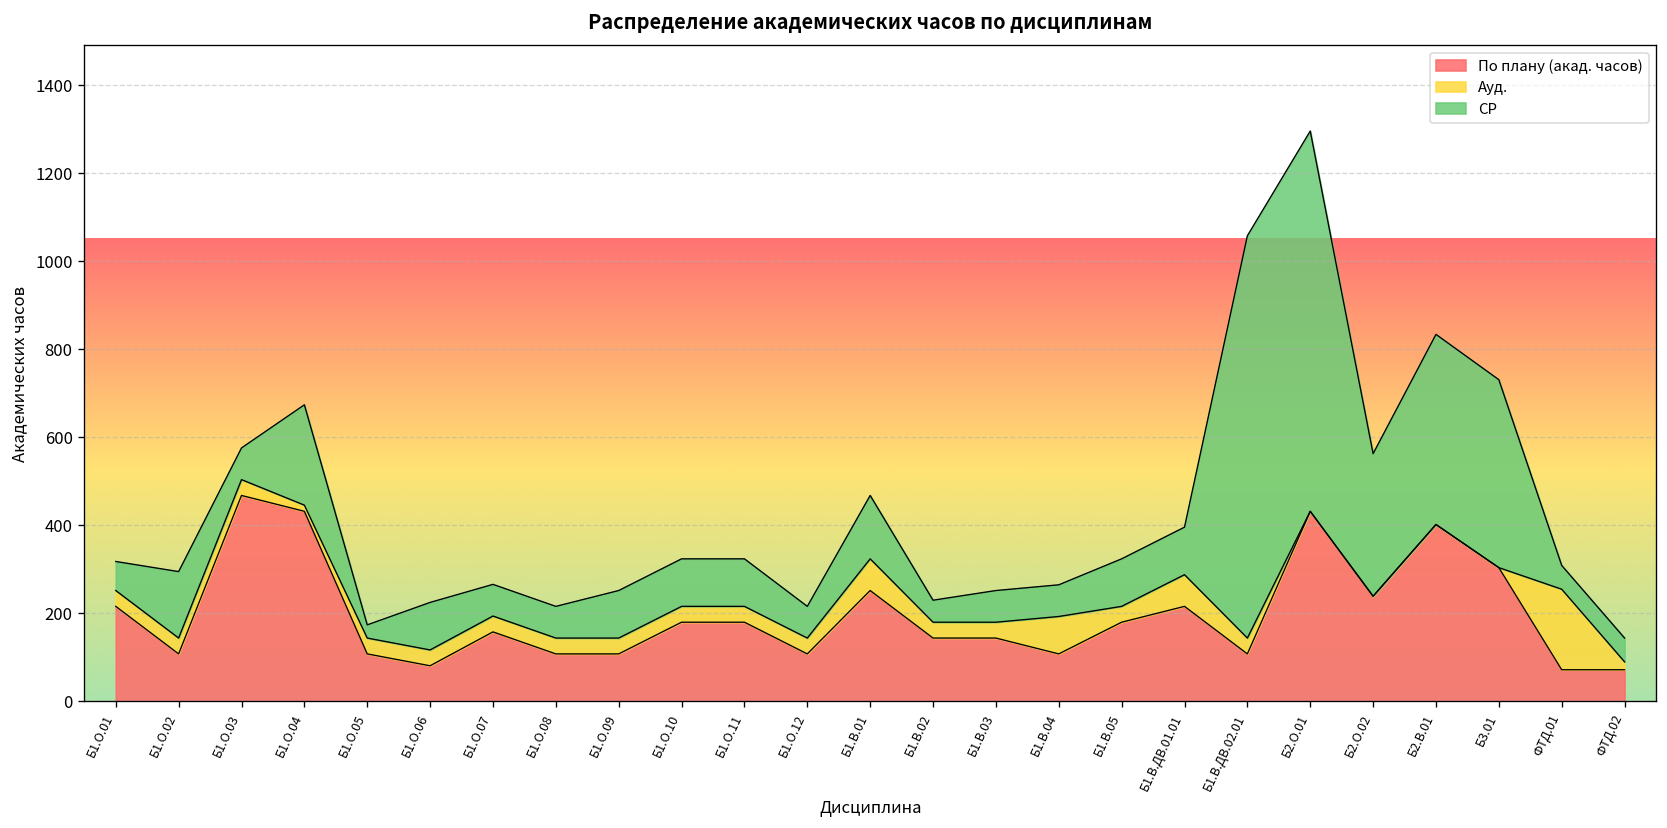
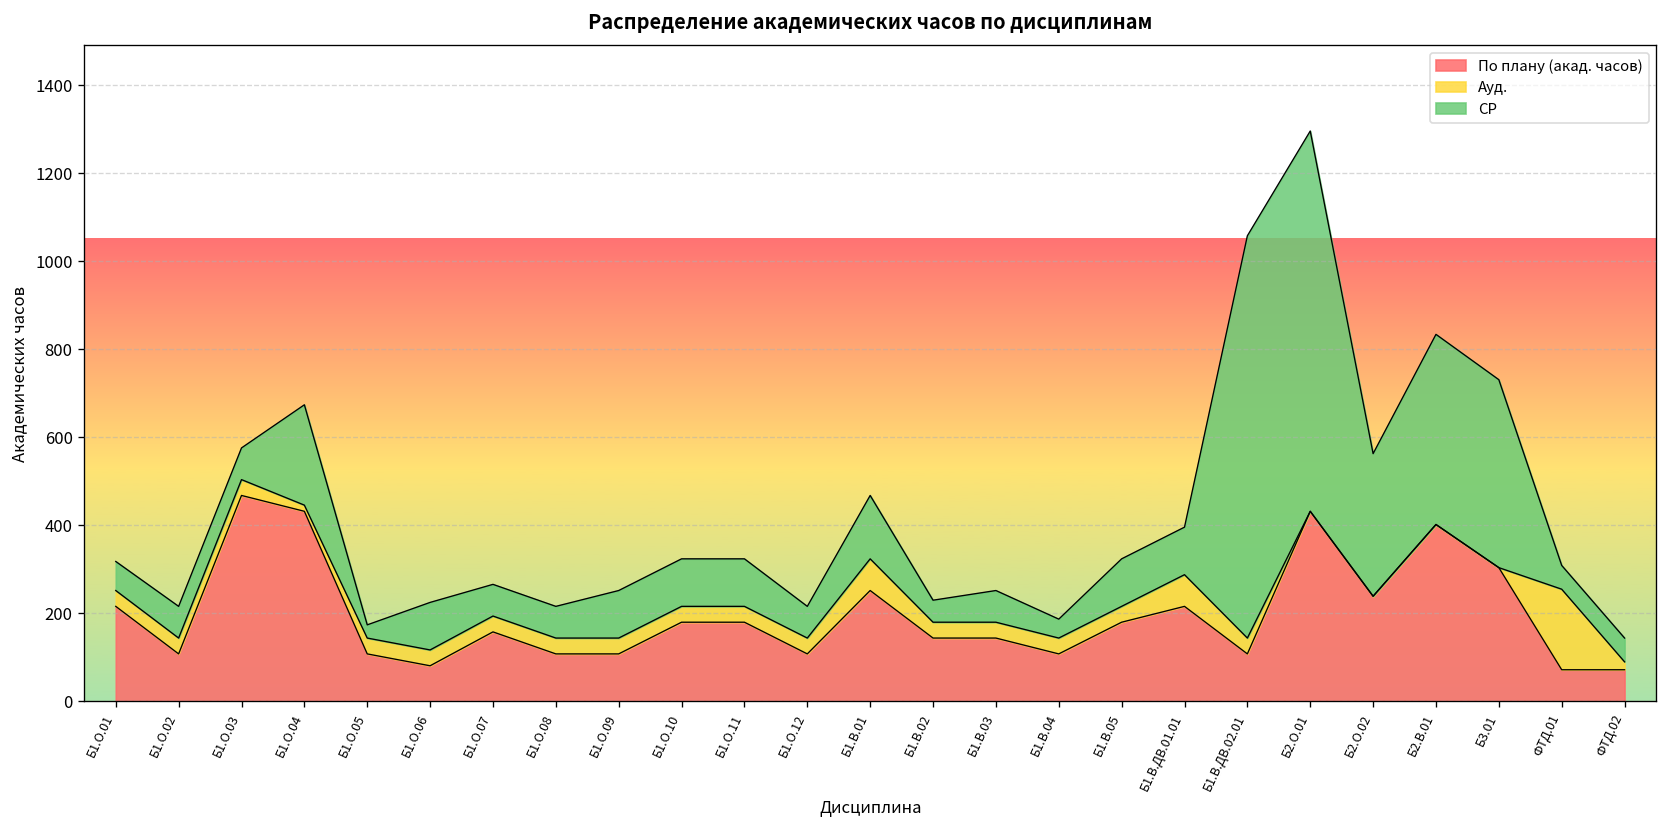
СР, Б1.О.02: 150 -> 70
Ауд., Б1.В.04: 90 -> 40
СР, Б1.В.04: 70 -> 40
